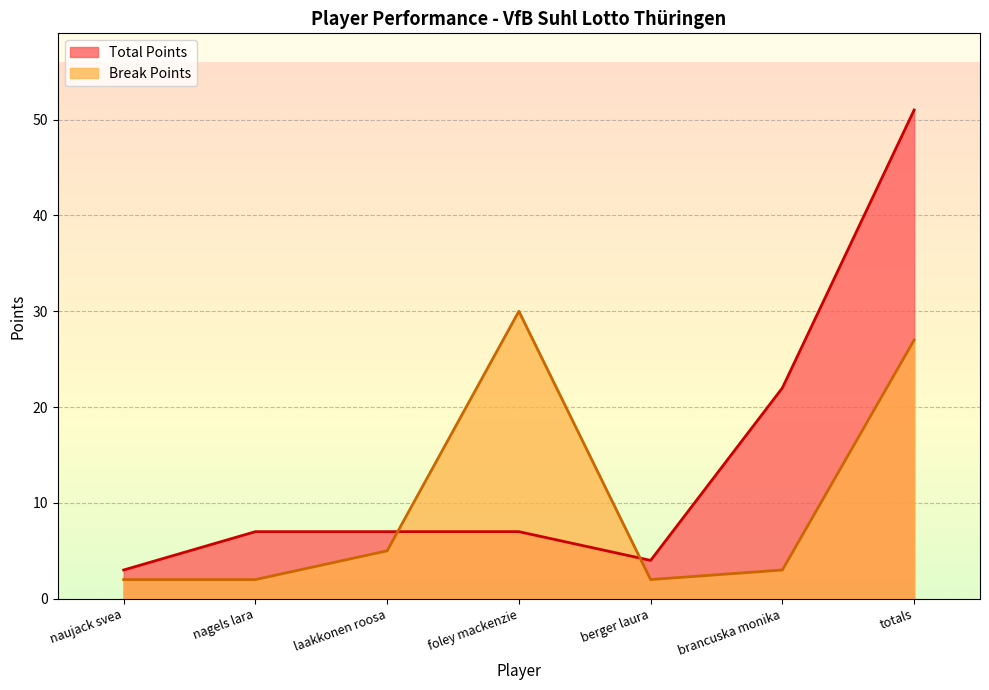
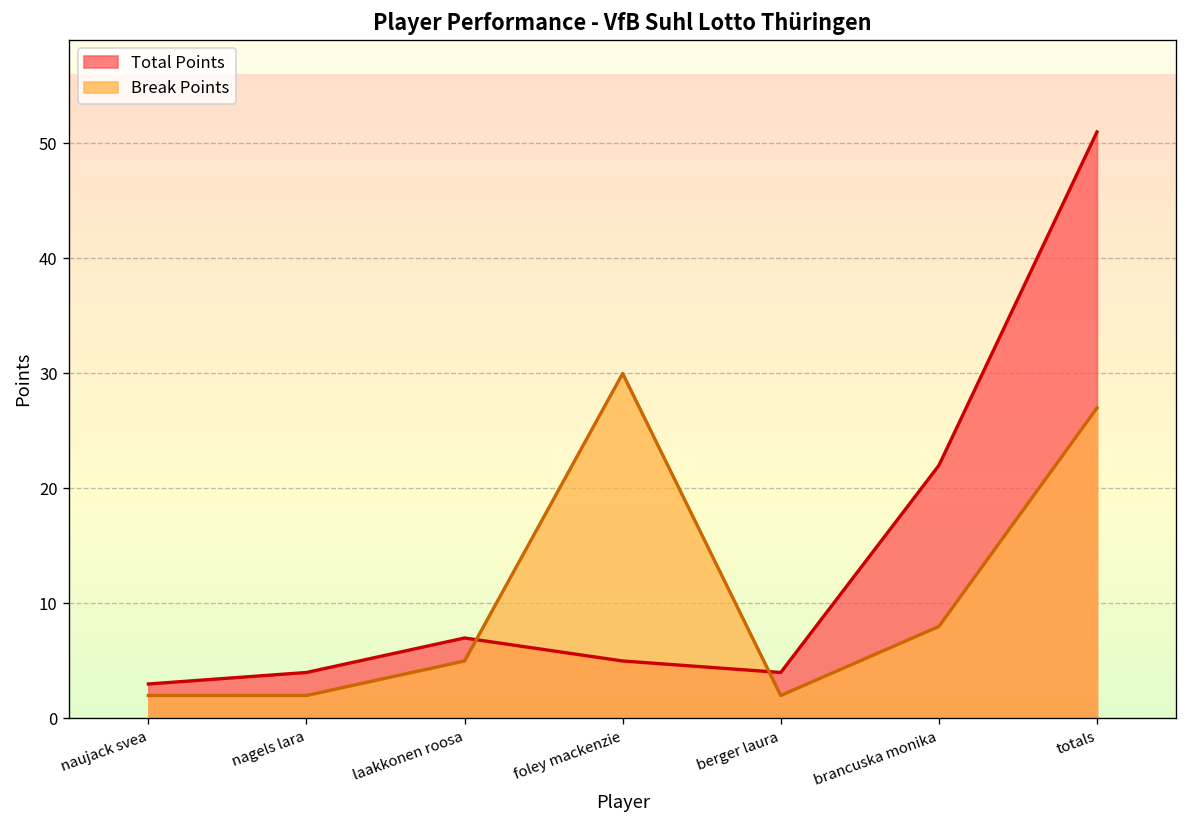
Total Points, nagels lara: 7 -> 4
Total Points, foley mackenzie: 7 -> 5
Break Points, brancuska monika: 3 -> 8
